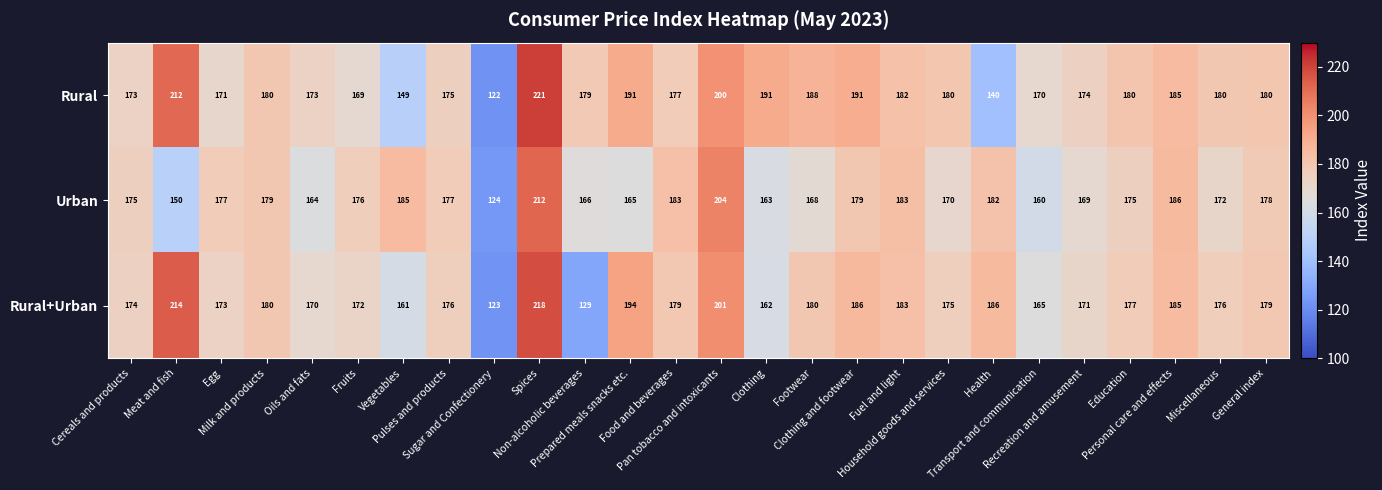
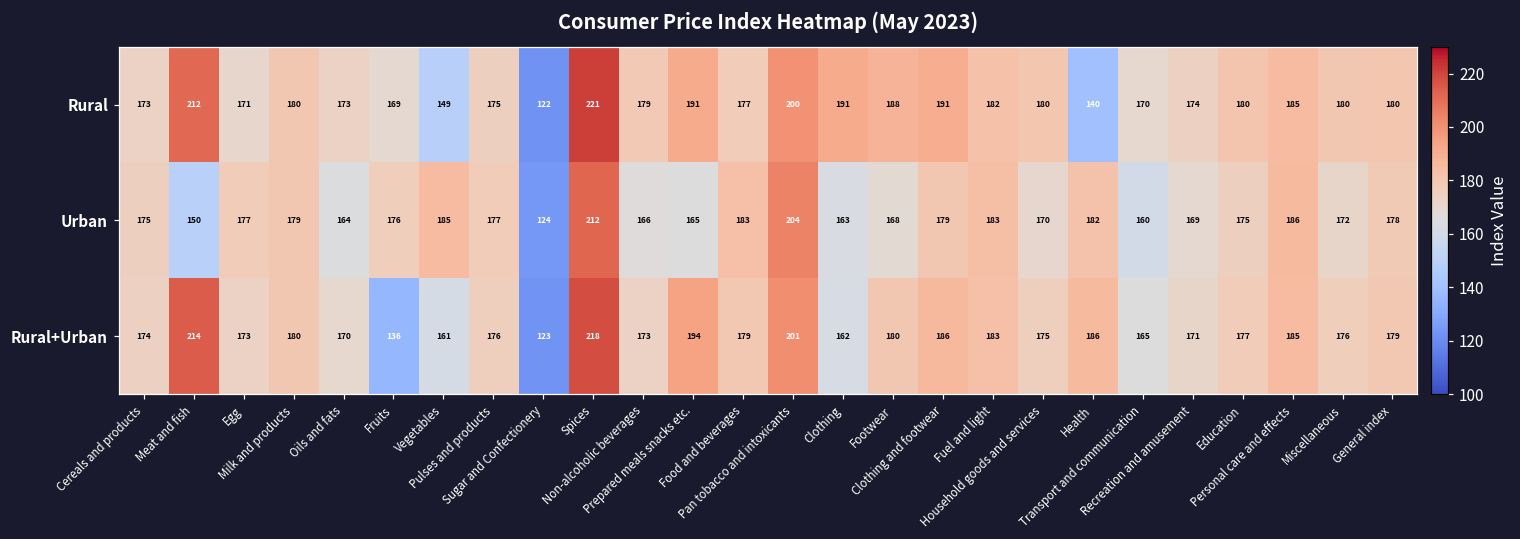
Rural+Urban, Fruits: 172 -> 136
Rural+Urban, Non-alcoholic beverages: 129 -> 173
